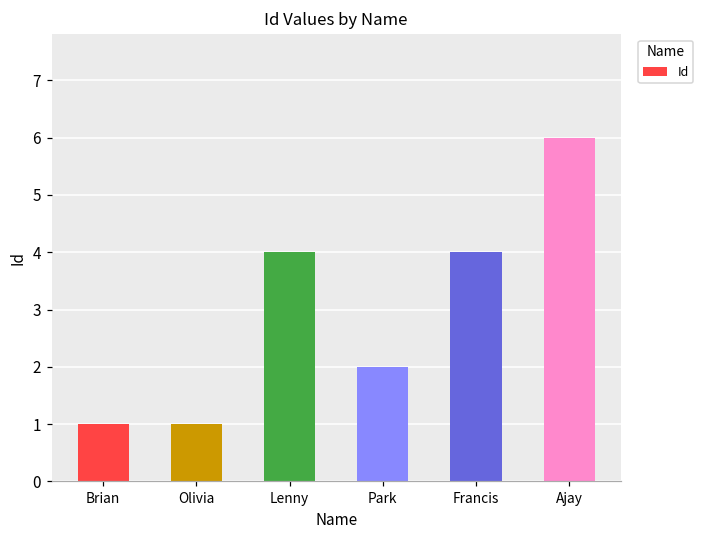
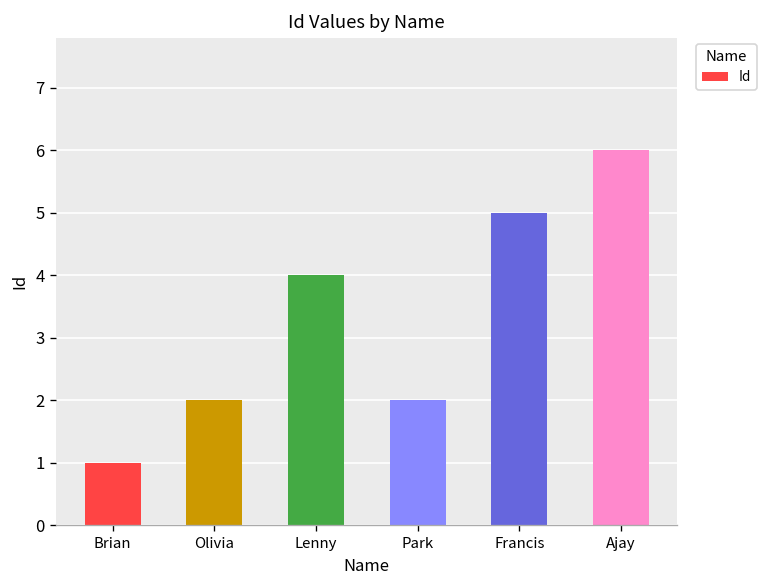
Olivia: 1 -> 2
Francis: 4 -> 5
